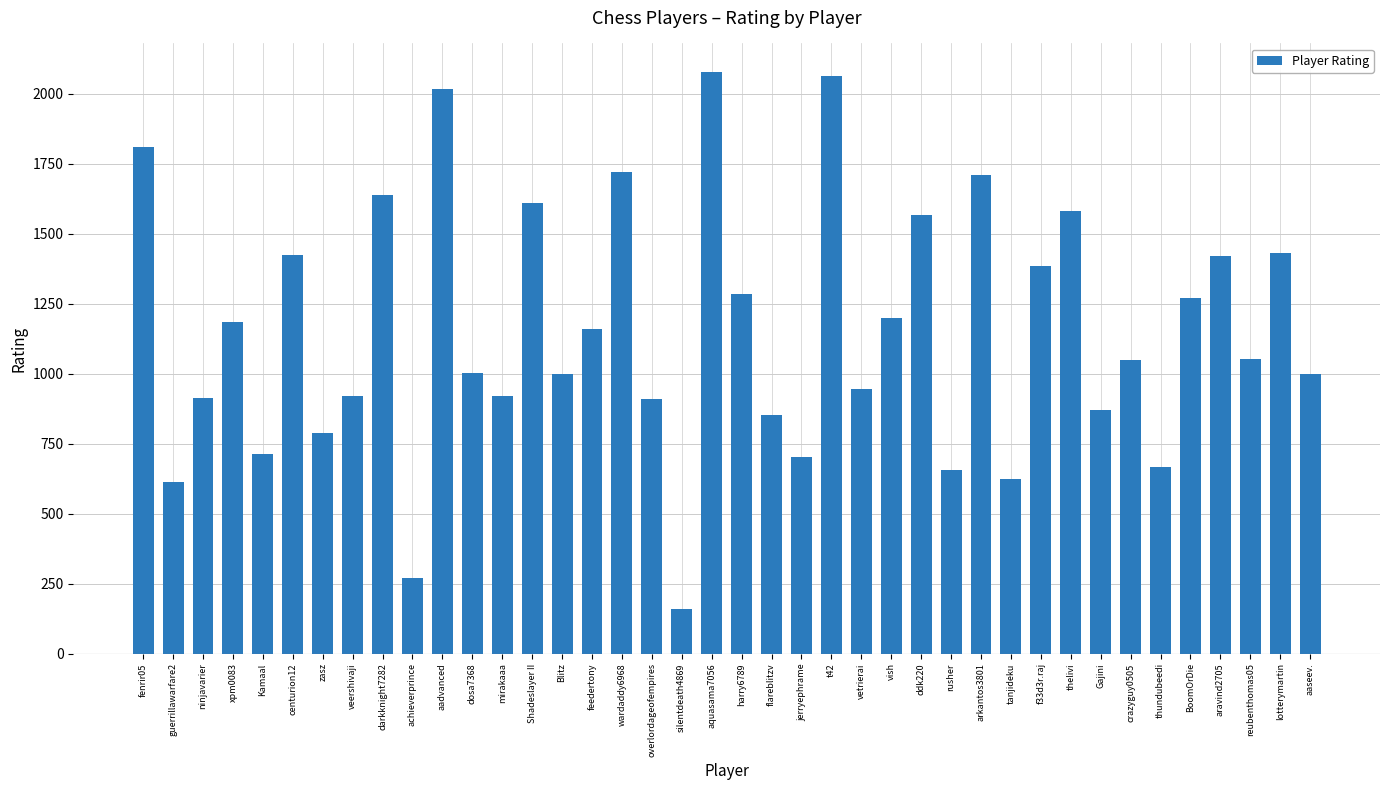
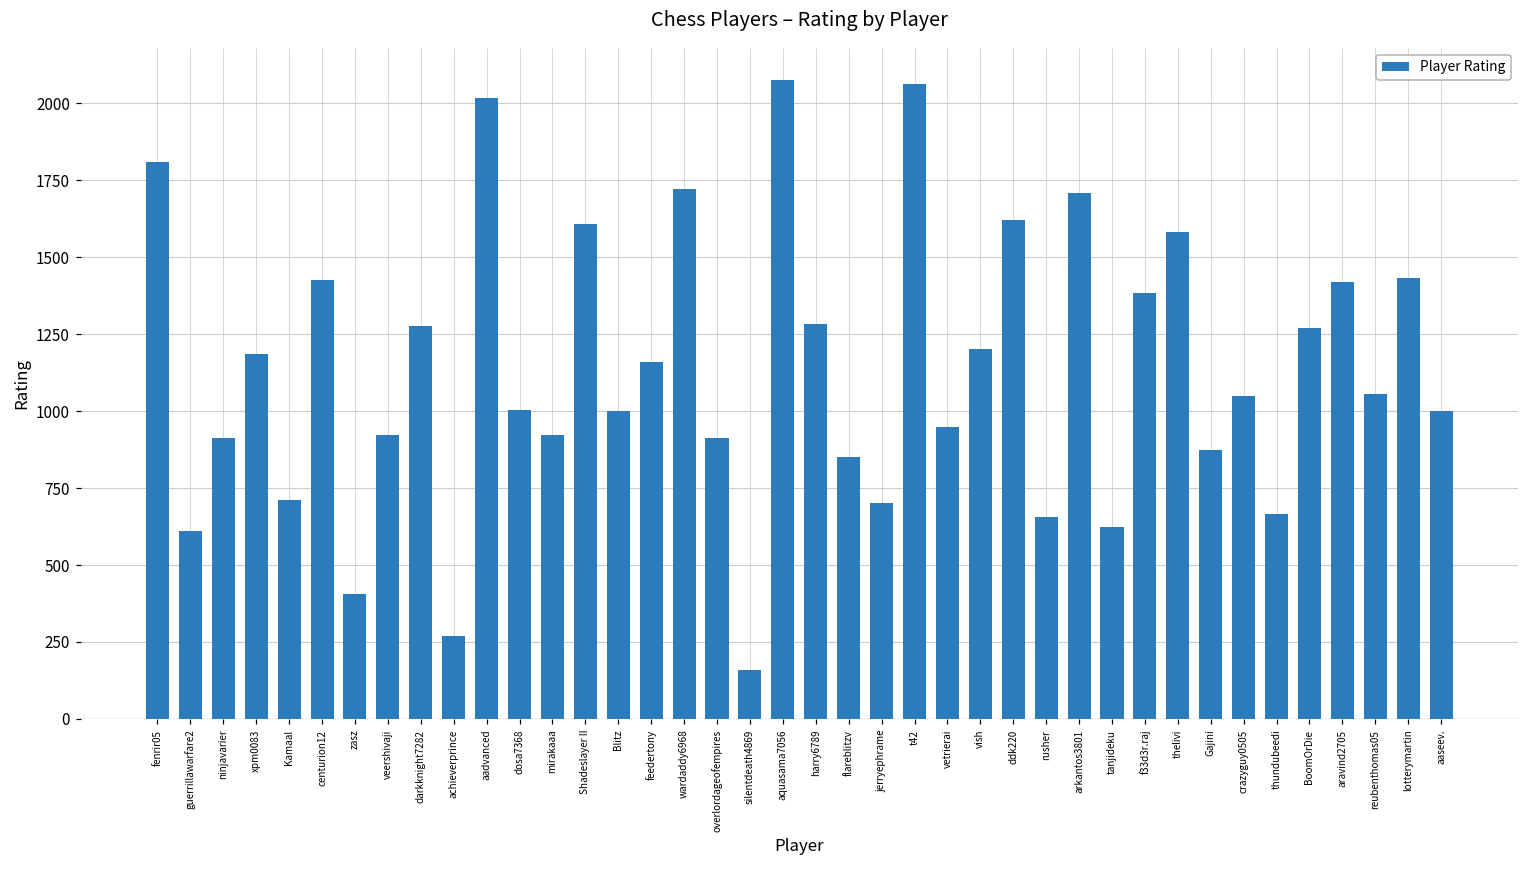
zasz: 790 -> 410
darkknight7282: 1640 -> 1280
ddk220: 1570 -> 1620
